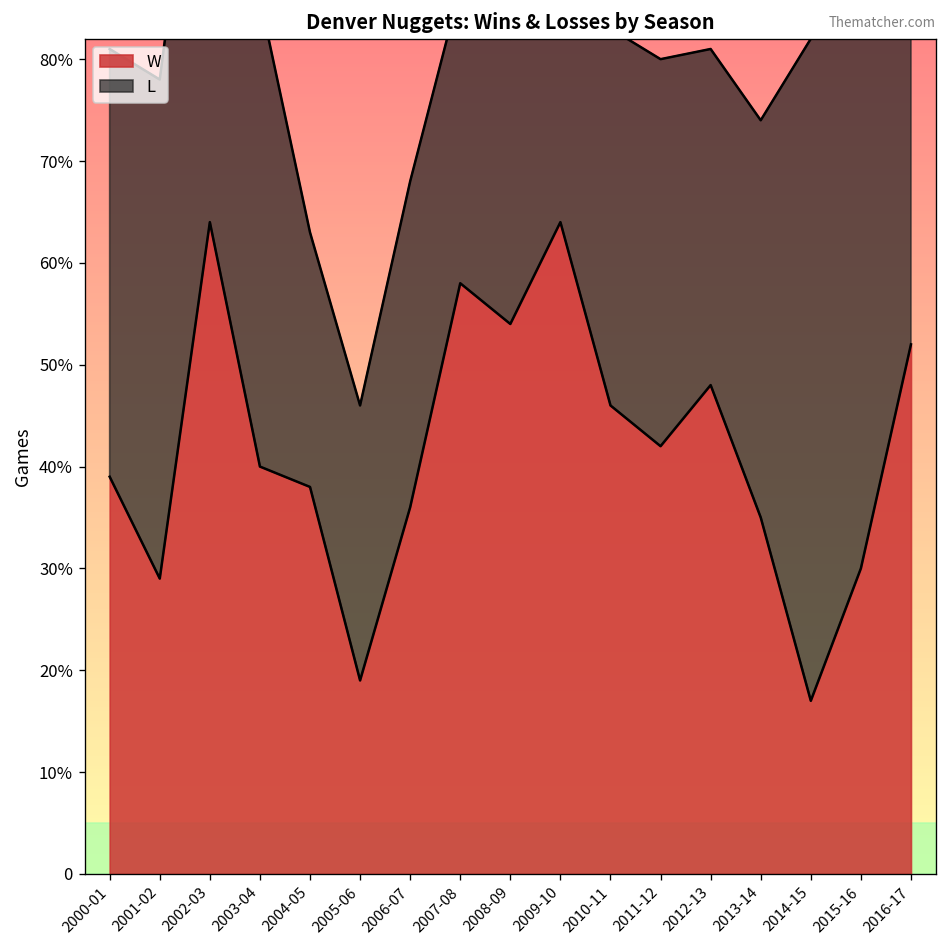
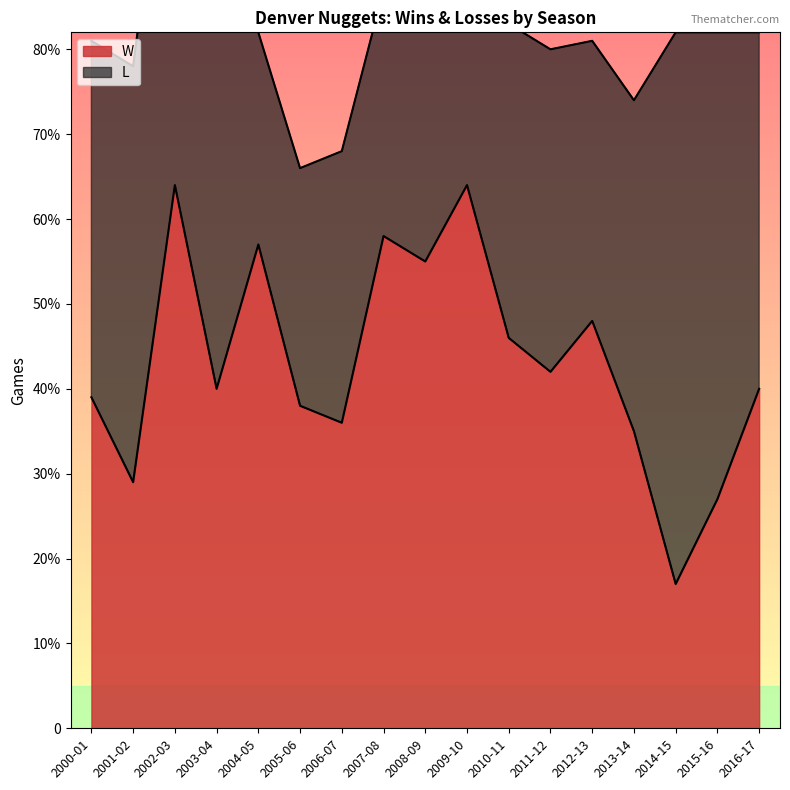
W, 2004-05: 38% -> 57%
W, 2005-06: 19% -> 38%
L, 2005-06: 27% -> 28%
W, 2008-09: 54% -> 55%
W, 2015-16: 30% -> 27%
W, 2016-17: 52% -> 40%
